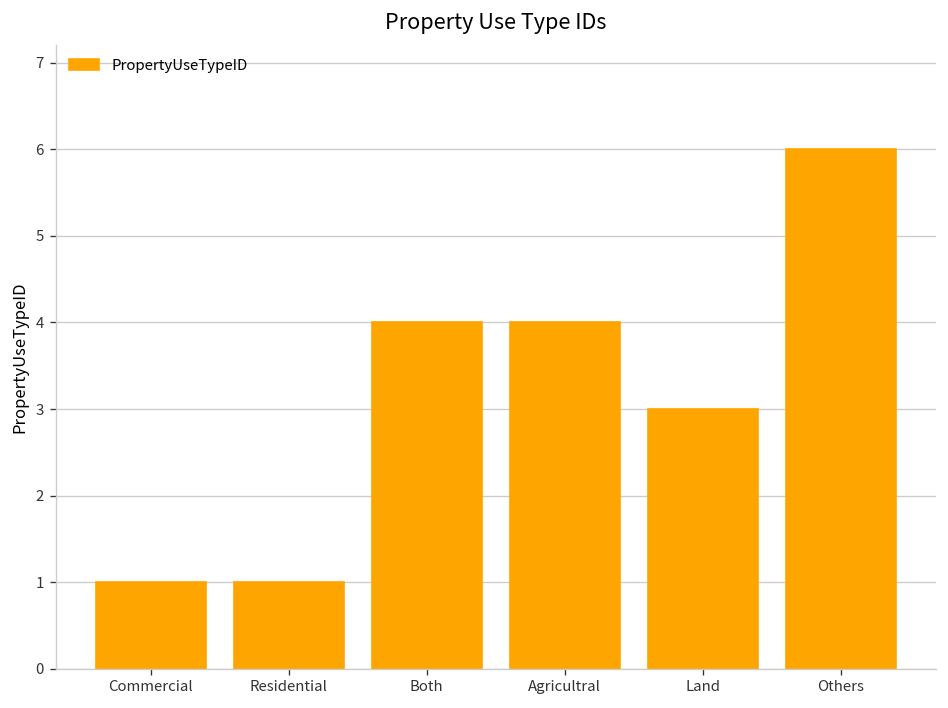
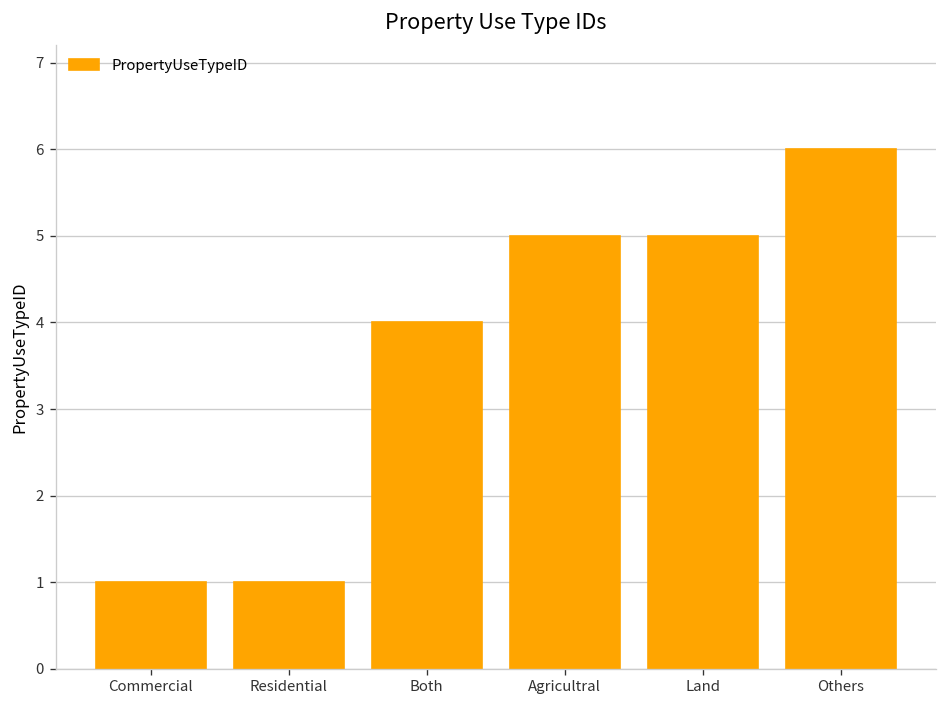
Agricultral: 4 -> 5
Land: 3 -> 5
